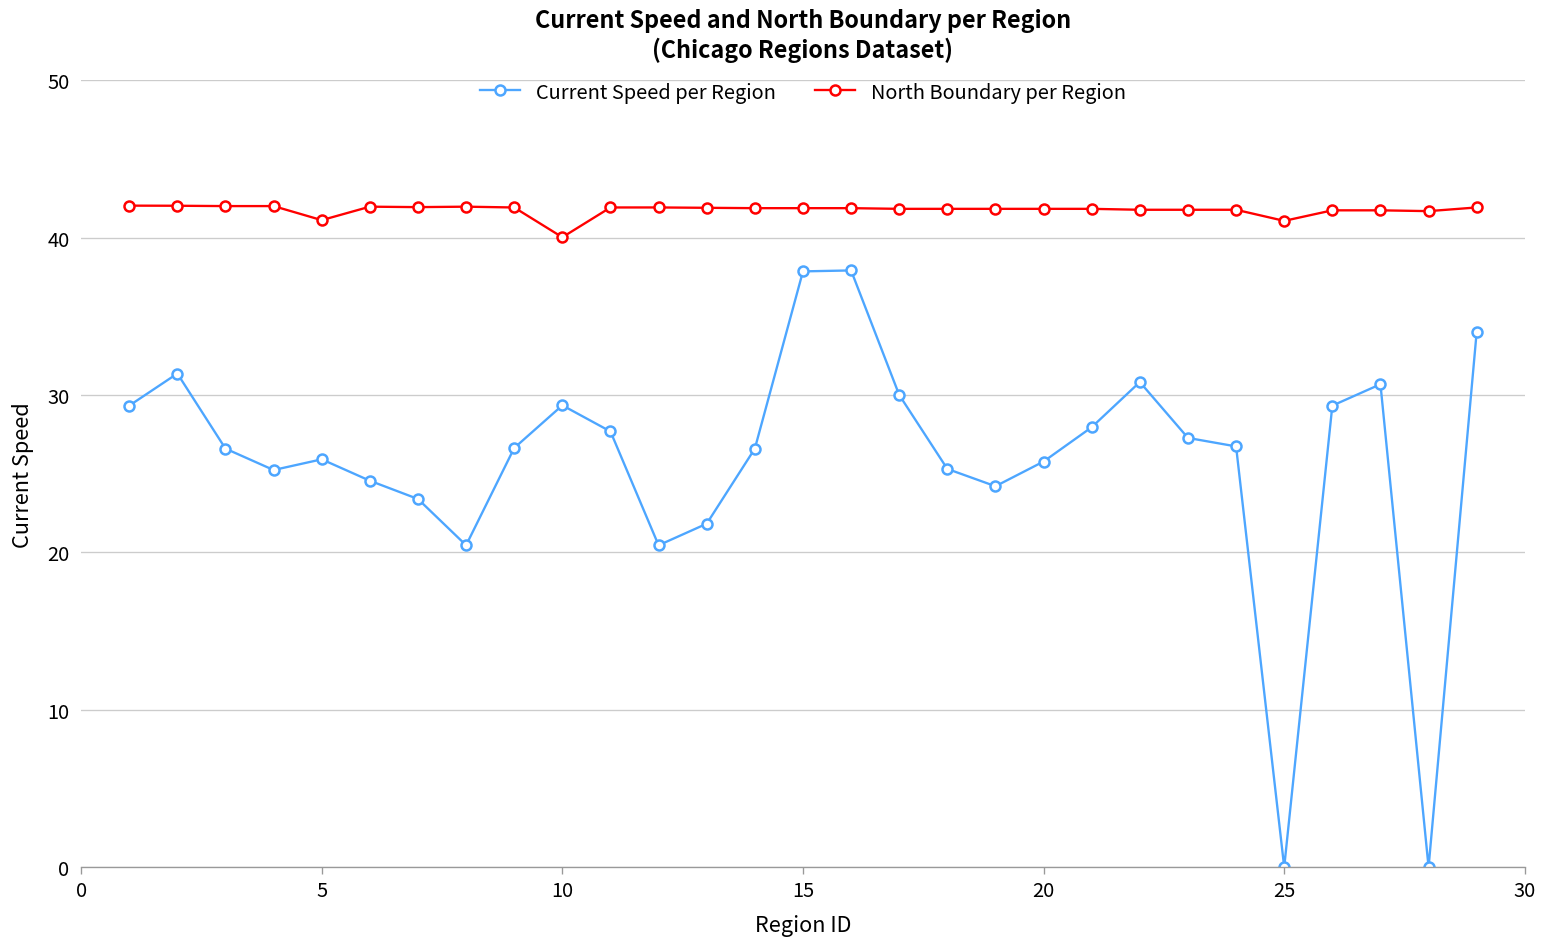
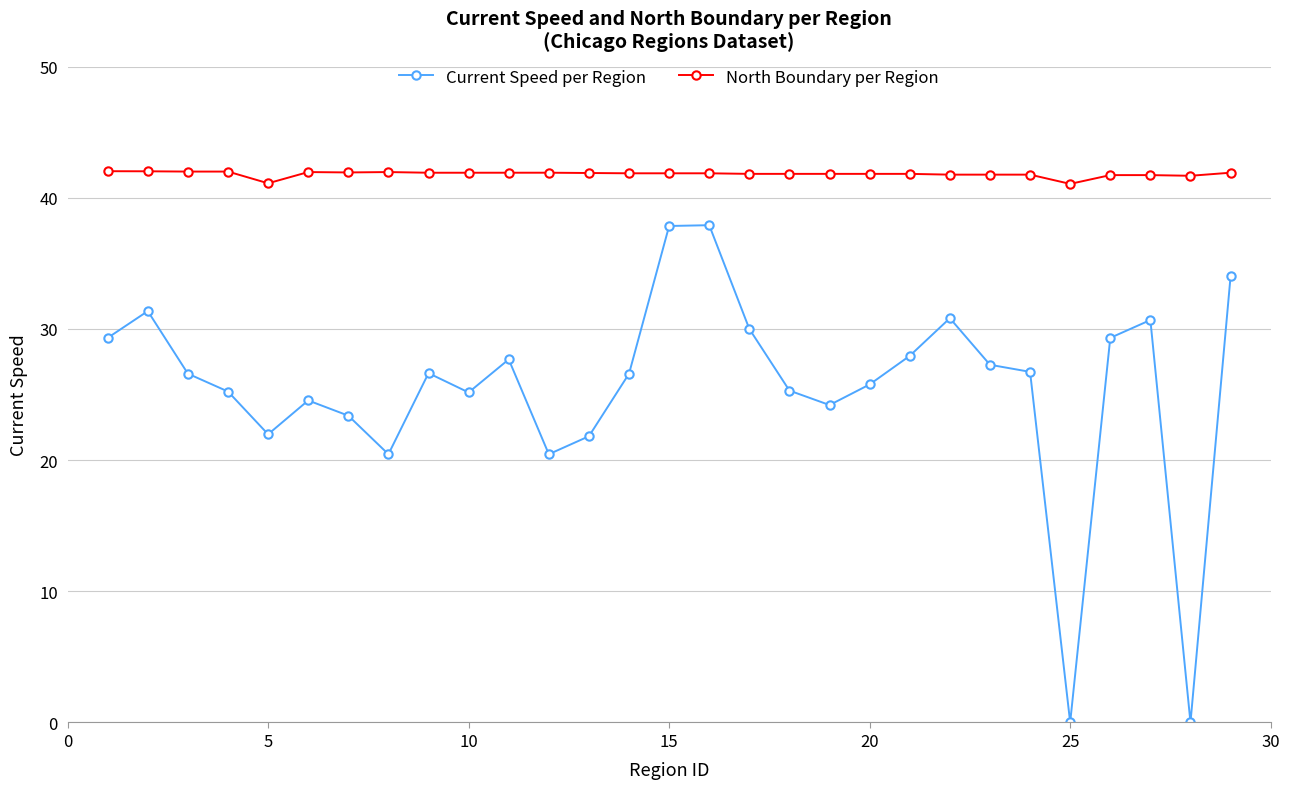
Current Speed per Region, 5: 25.9 -> 22.0
Current Speed per Region, 10: 29.3 -> 25.2
North Boundary per Region, 10: 40.0 -> 41.9
